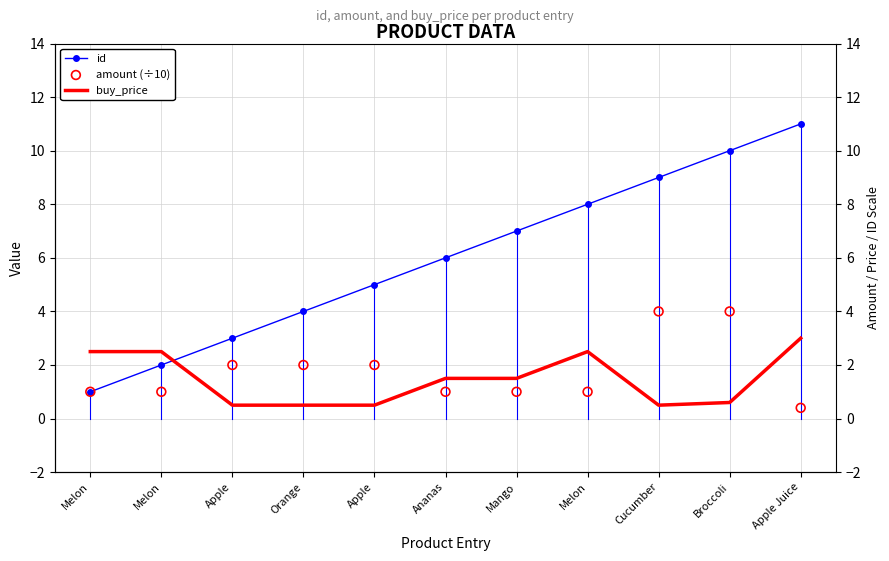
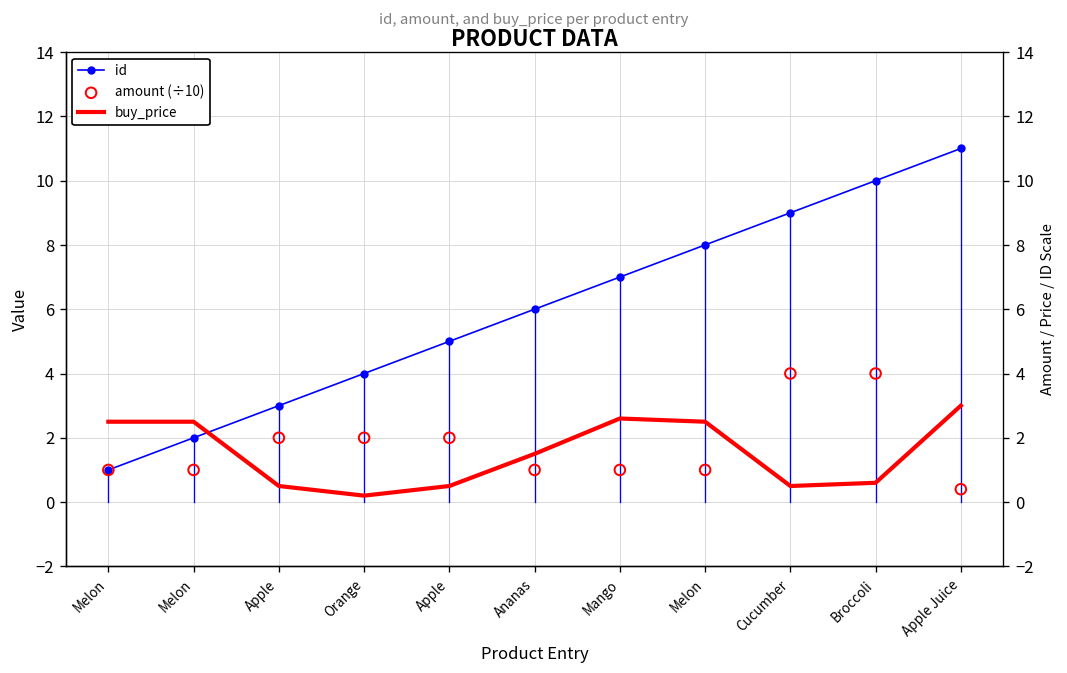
buy_price, Orange: 0.5 -> 0.2
buy_price, Mango: 1.5 -> 2.6
